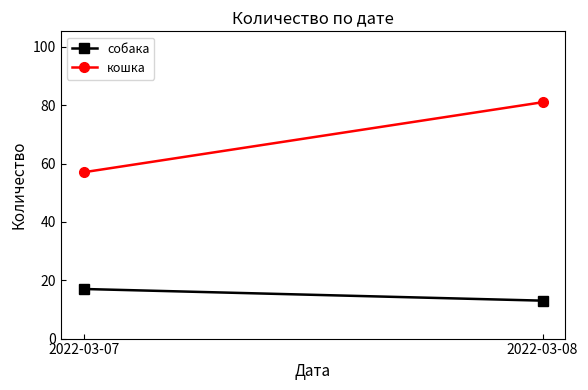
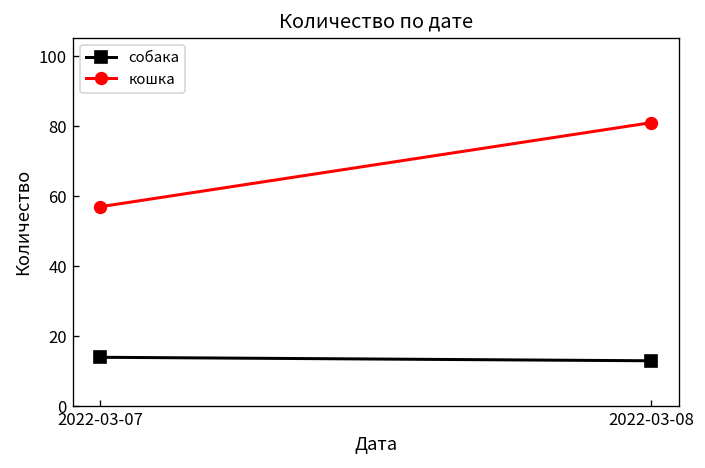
собака, 2022-03-07: 17 -> 14
